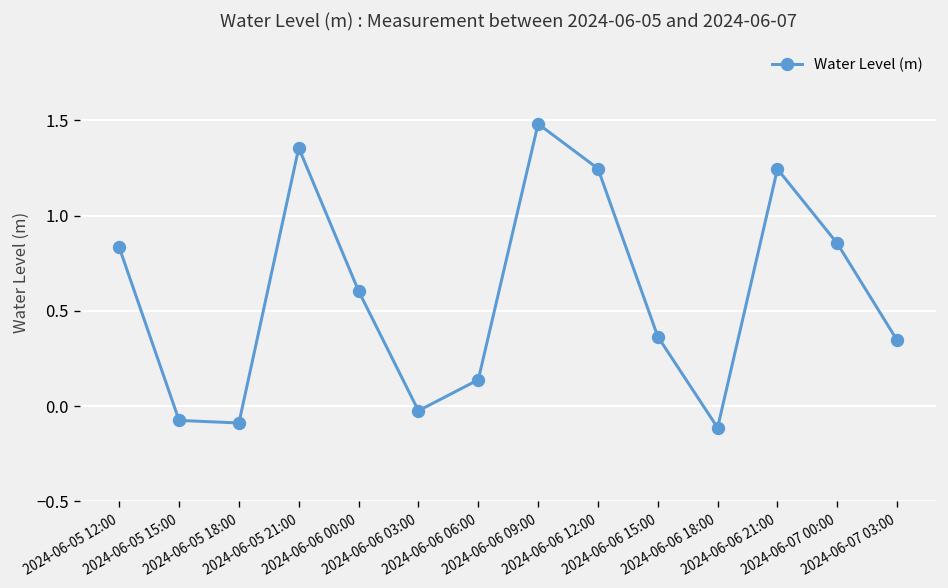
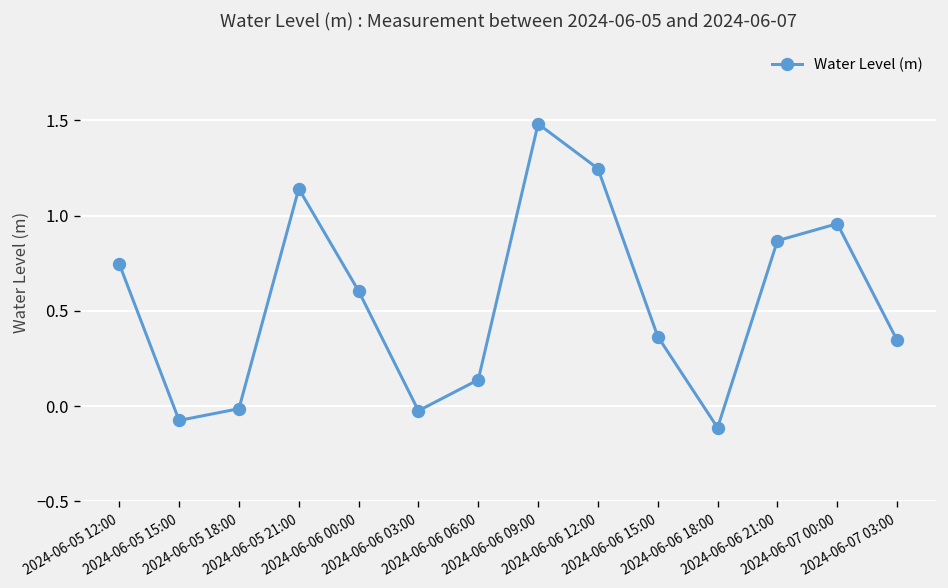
2024-06-05 12:00: 0.83 -> 0.75
2024-06-05 18:00: -0.09 -> -0.01
2024-06-05 21:00: 1.36 -> 1.14
2024-06-06 21:00: 1.24 -> 0.87
2024-06-07 00:00: 0.85 -> 0.96
